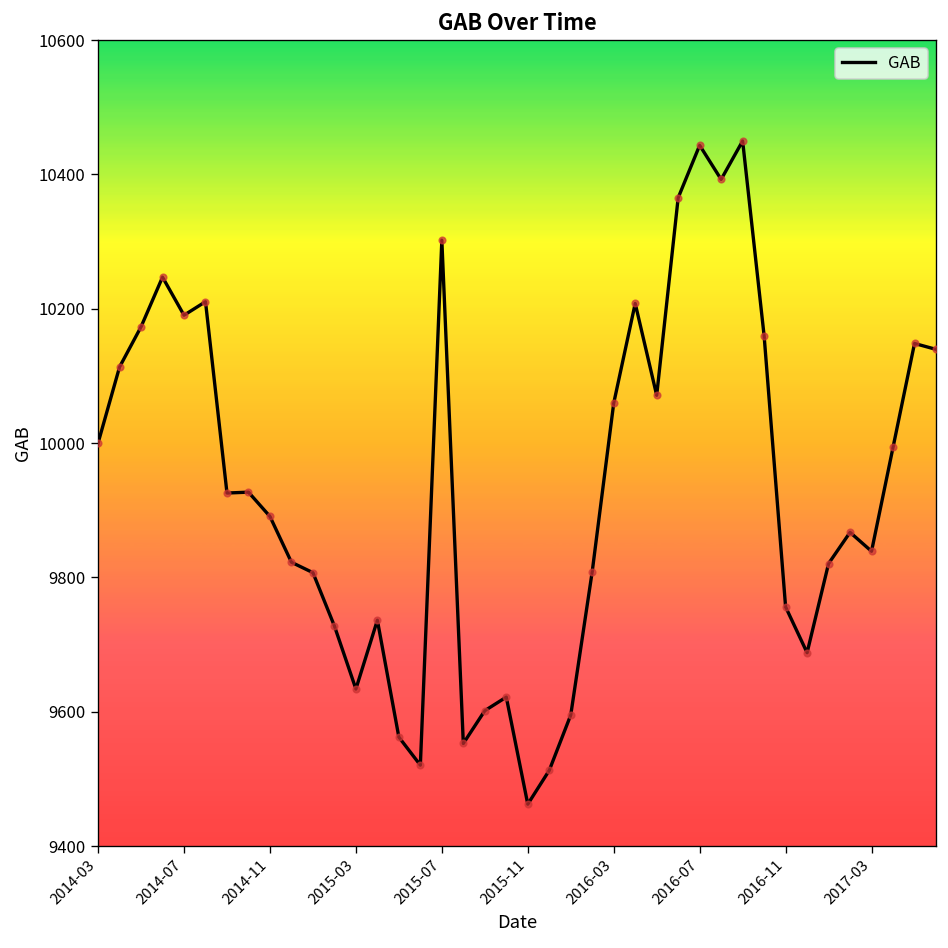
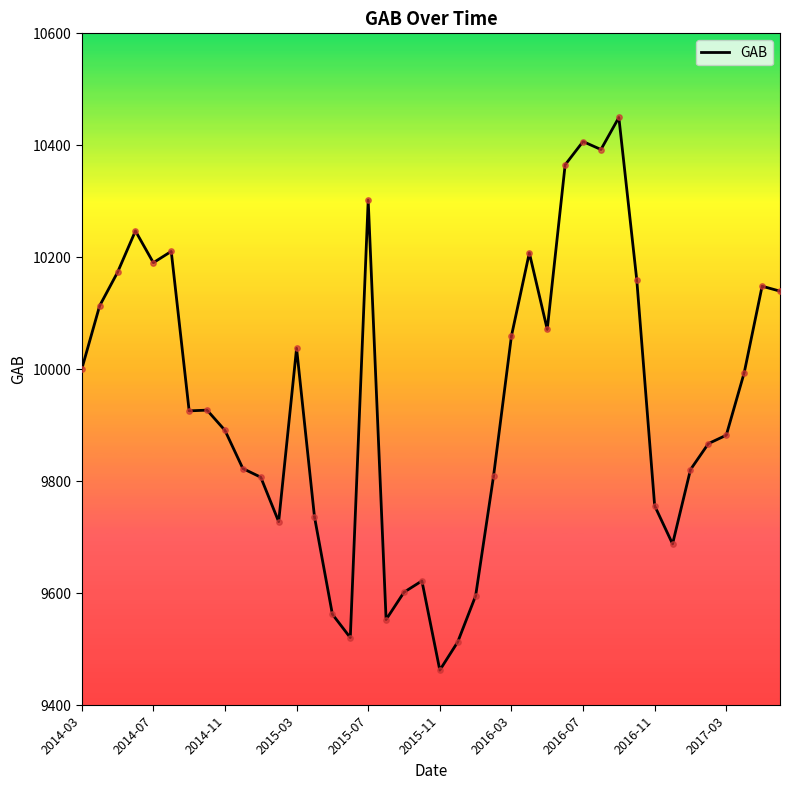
2015-03: 9630 -> 10040
2016-07: 10440 -> 10410
2017-03: 9840 -> 9880
